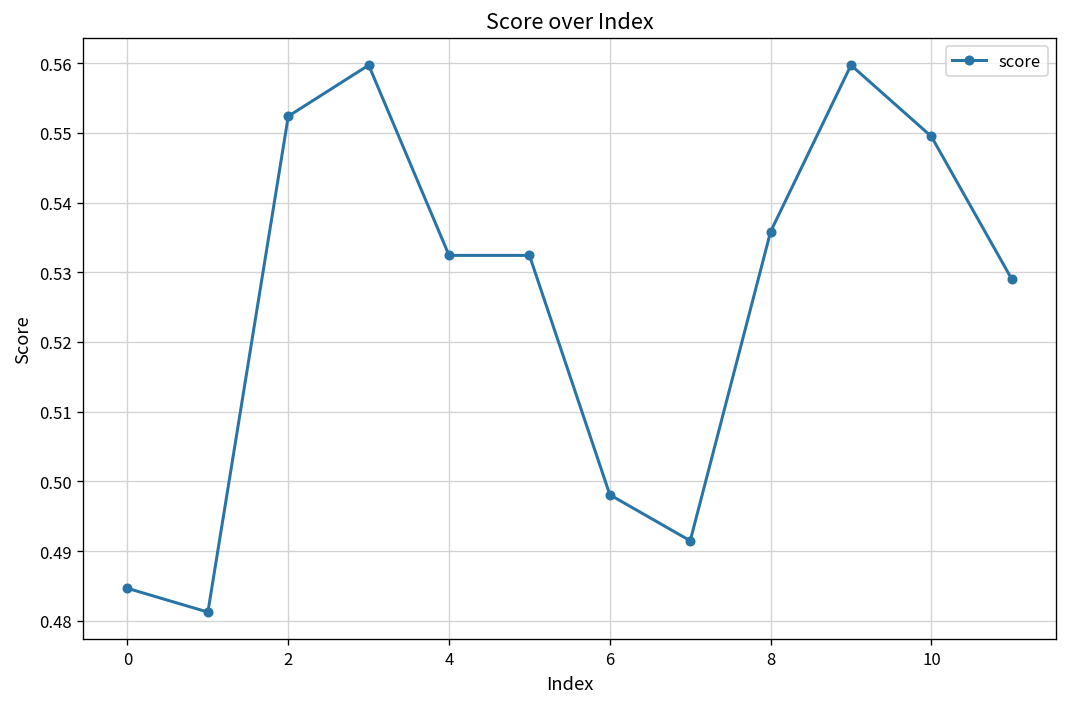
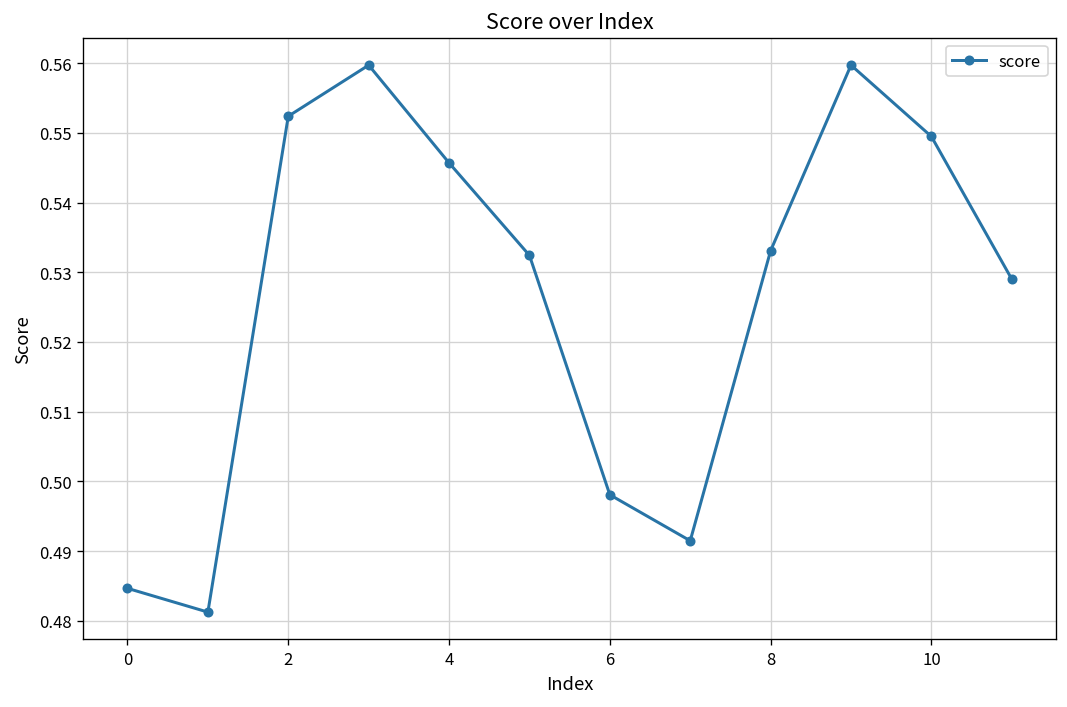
4: 0.532 -> 0.546
8: 0.536 -> 0.533
